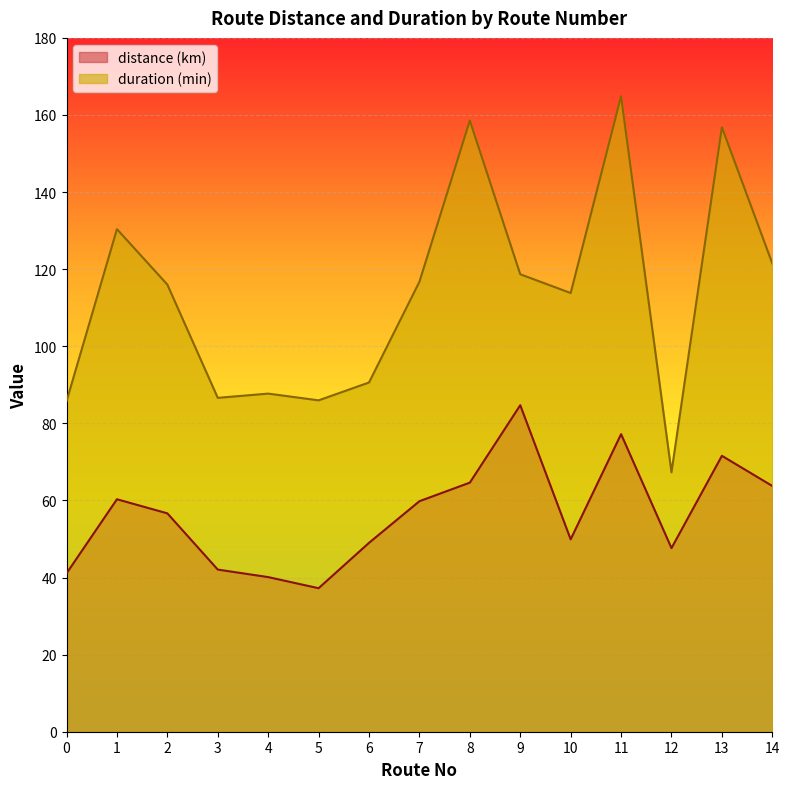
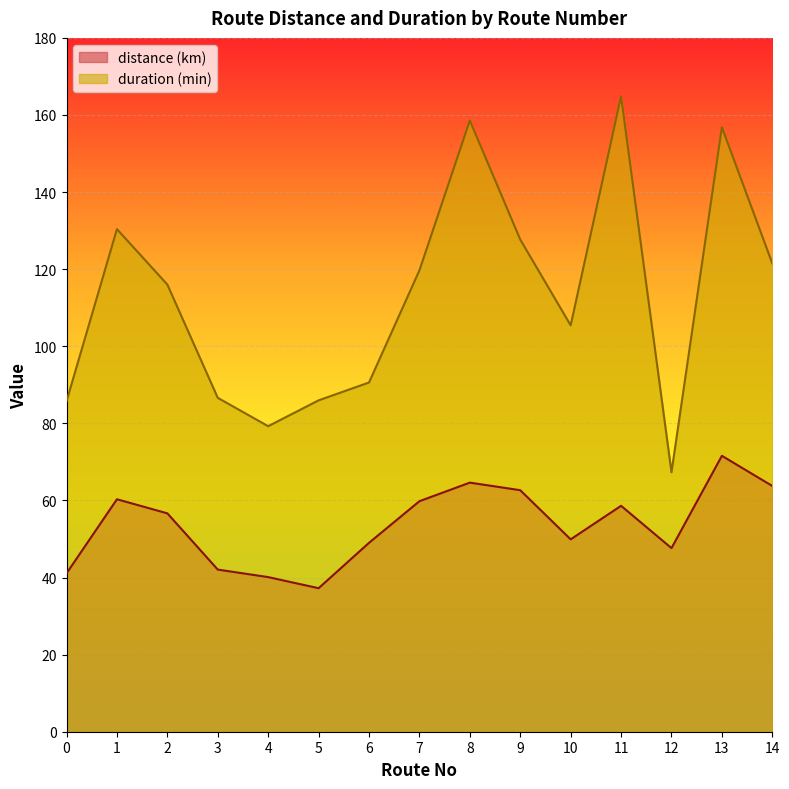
duration (min), 4: 88 -> 79
duration (min), 7: 117 -> 120
distance (km), 9: 85 -> 63
duration (min), 9: 119 -> 128
duration (min), 10: 114 -> 105
distance (km), 11: 77 -> 59
